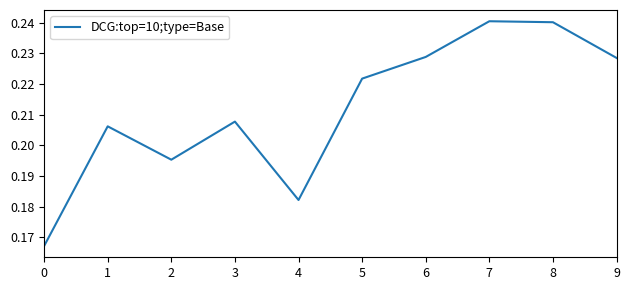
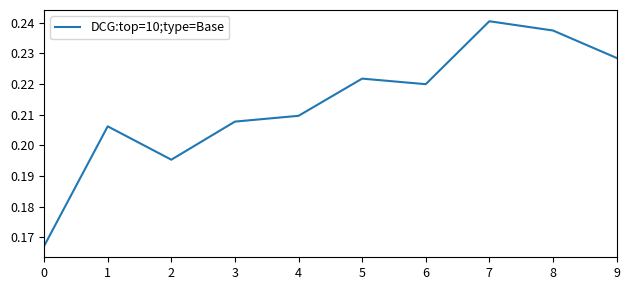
4: 0.182 -> 0.210
6: 0.229 -> 0.220
8: 0.240 -> 0.238
